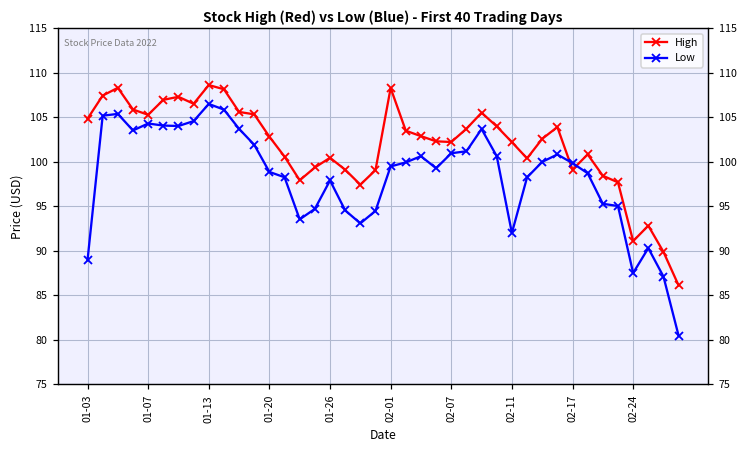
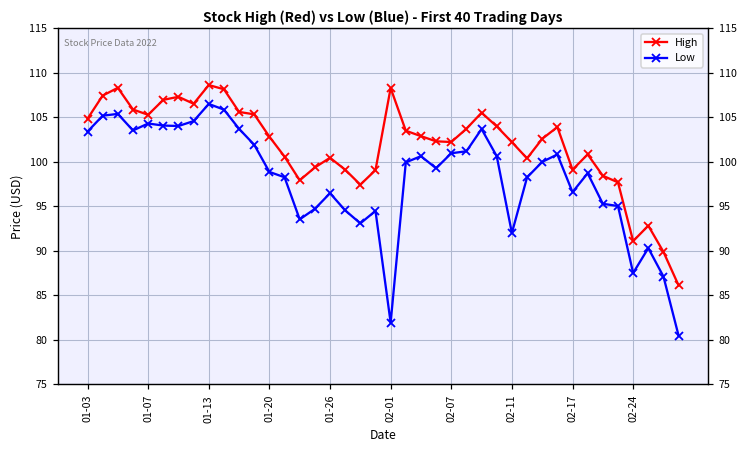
Low, 01-03: 89 -> 103
Low, 01-26: 98 -> 96
Low, 02-01: 99 -> 82
Low, 02-17: 100 -> 97
